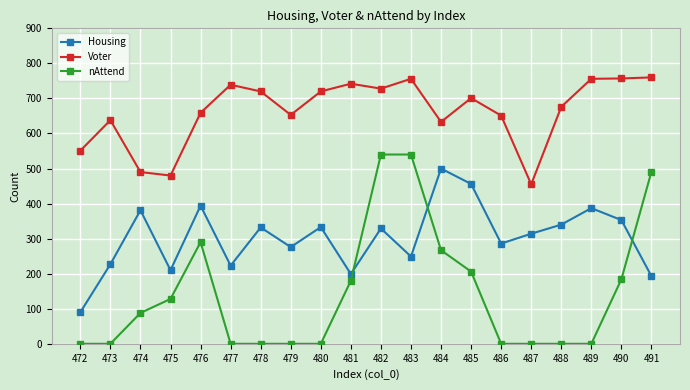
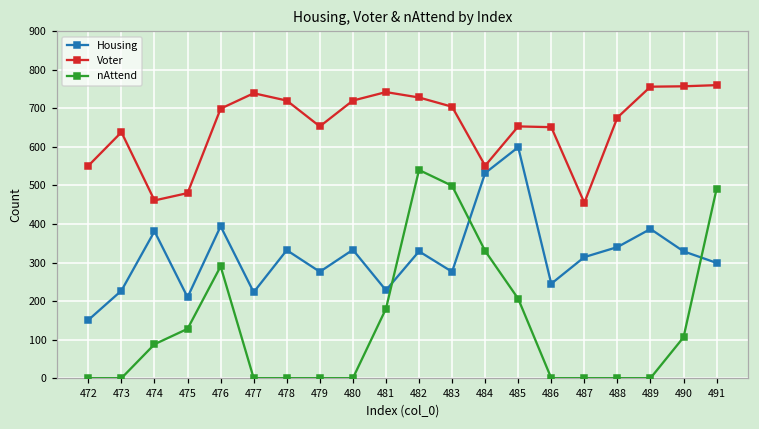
Housing, 472: 90 -> 150
Voter, 474: 490 -> 460
Voter, 476: 660 -> 700
Housing, 481: 200 -> 230
Housing, 483: 250 -> 280
Voter, 483: 760 -> 700
nAttend, 483: 540 -> 500
Housing, 484: 500 -> 530
Voter, 484: 630 -> 550
nAttend, 484: 270 -> 330
Housing, 485: 460 -> 600
Voter, 485: 700 -> 650
Housing, 486: 290 -> 250
Housing, 490: 350 -> 330
nAttend, 490: 180 -> 110
Housing, 491: 190 -> 300
